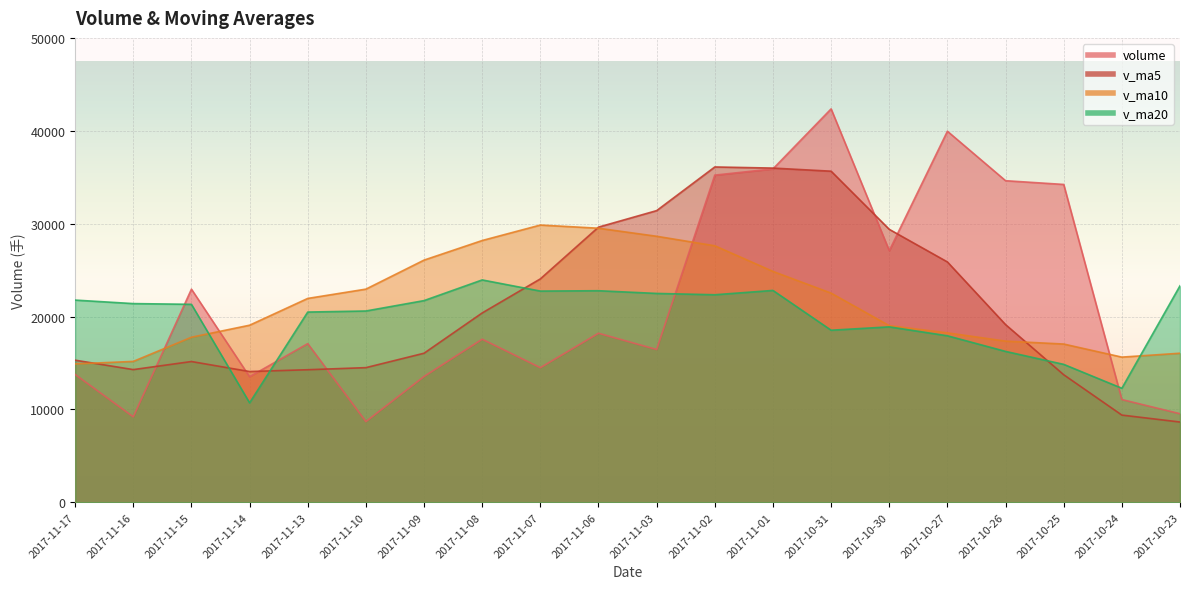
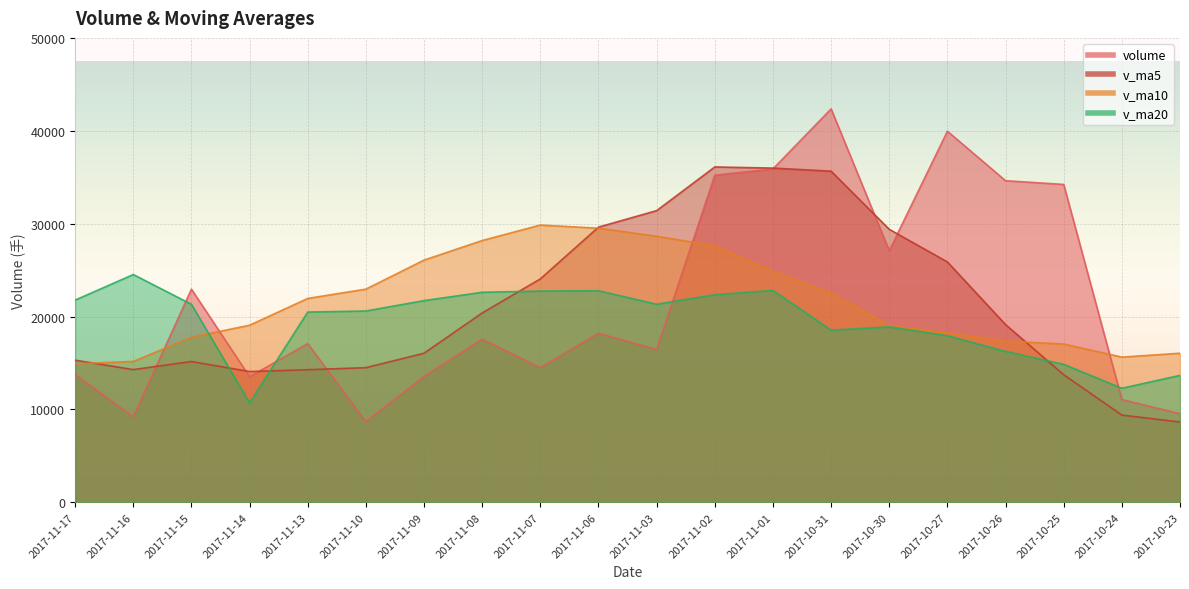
v_ma20, 2017-11-16: 21000 -> 25000
v_ma20, 2017-11-08: 24000 -> 23000
v_ma20, 2017-11-03: 22000 -> 21000
v_ma20, 2017-10-23: 23000 -> 14000
